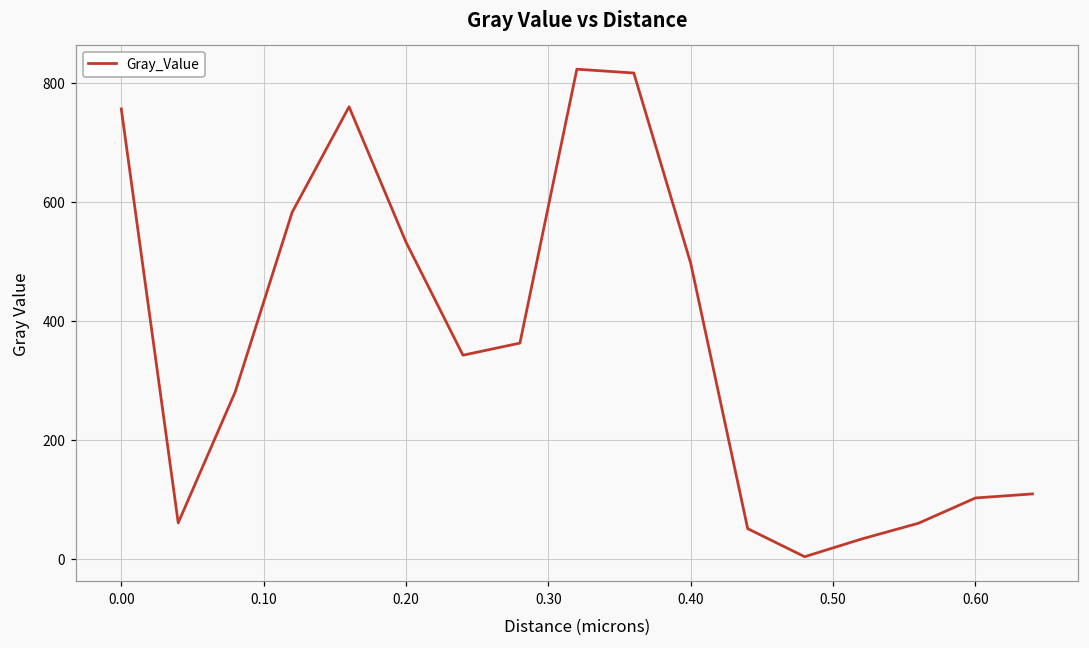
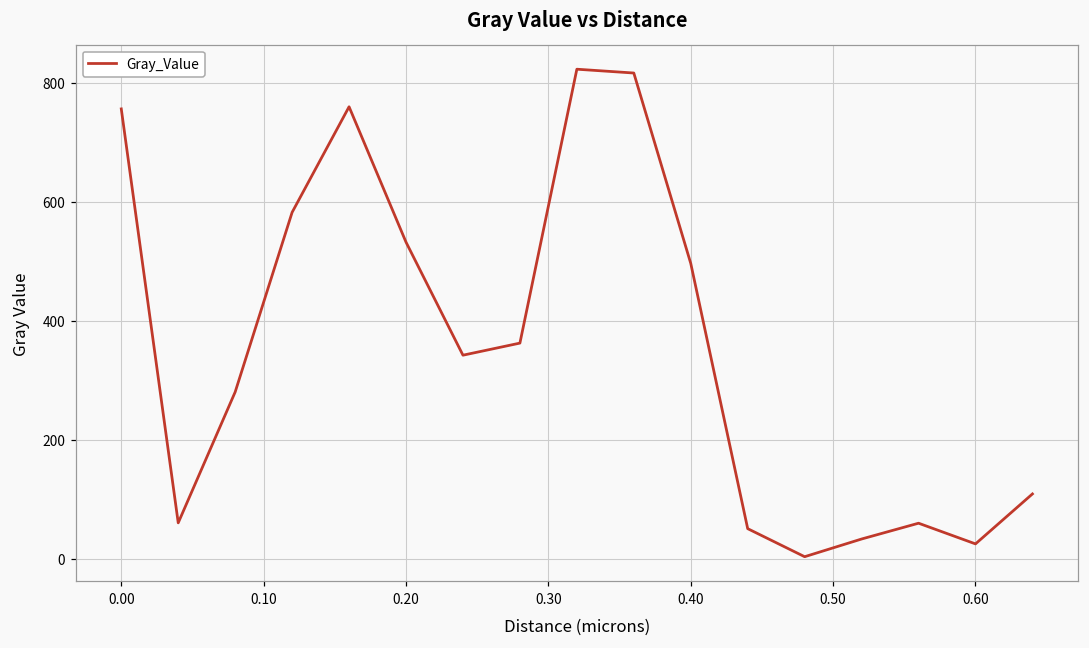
0.60: 100 -> 20
